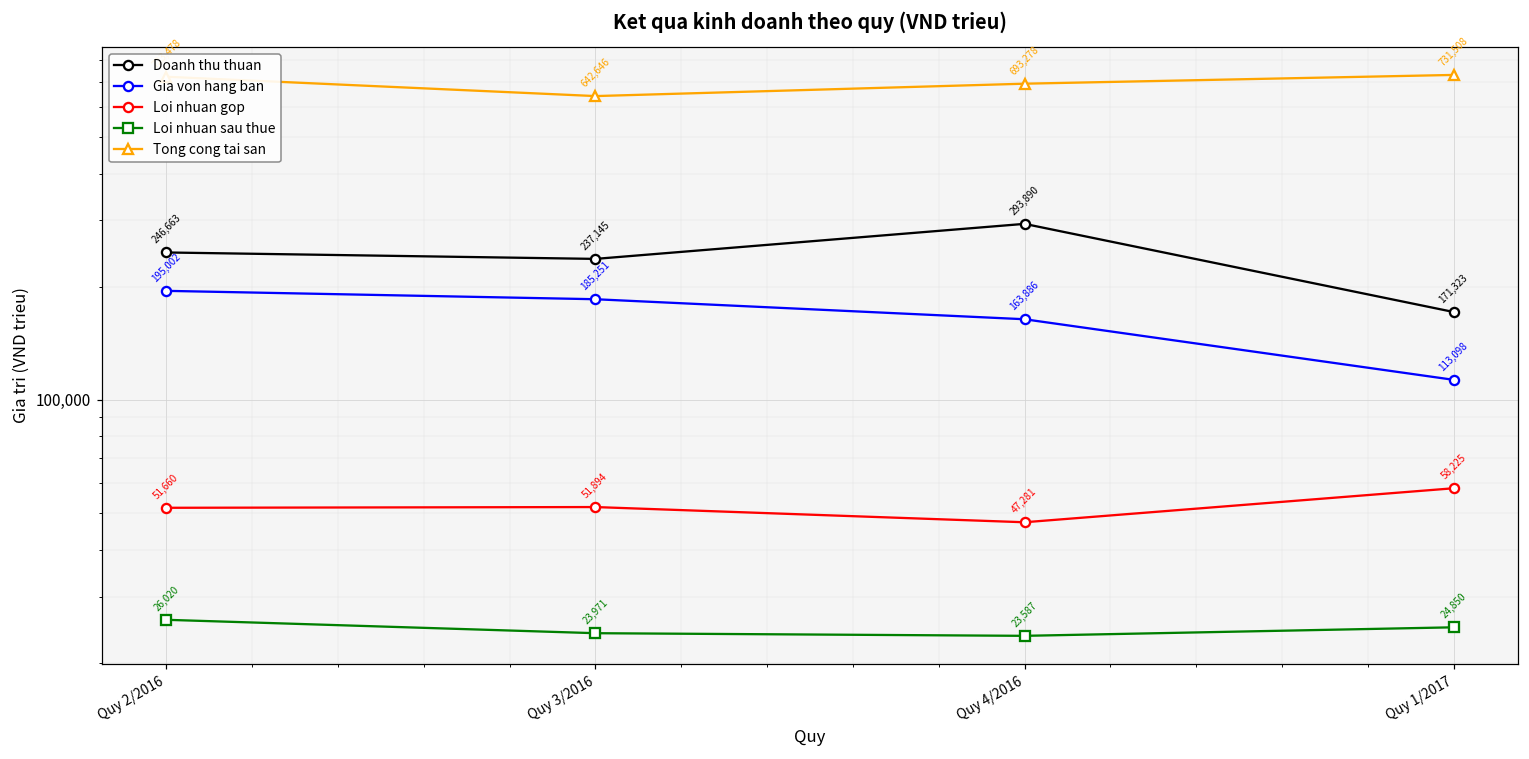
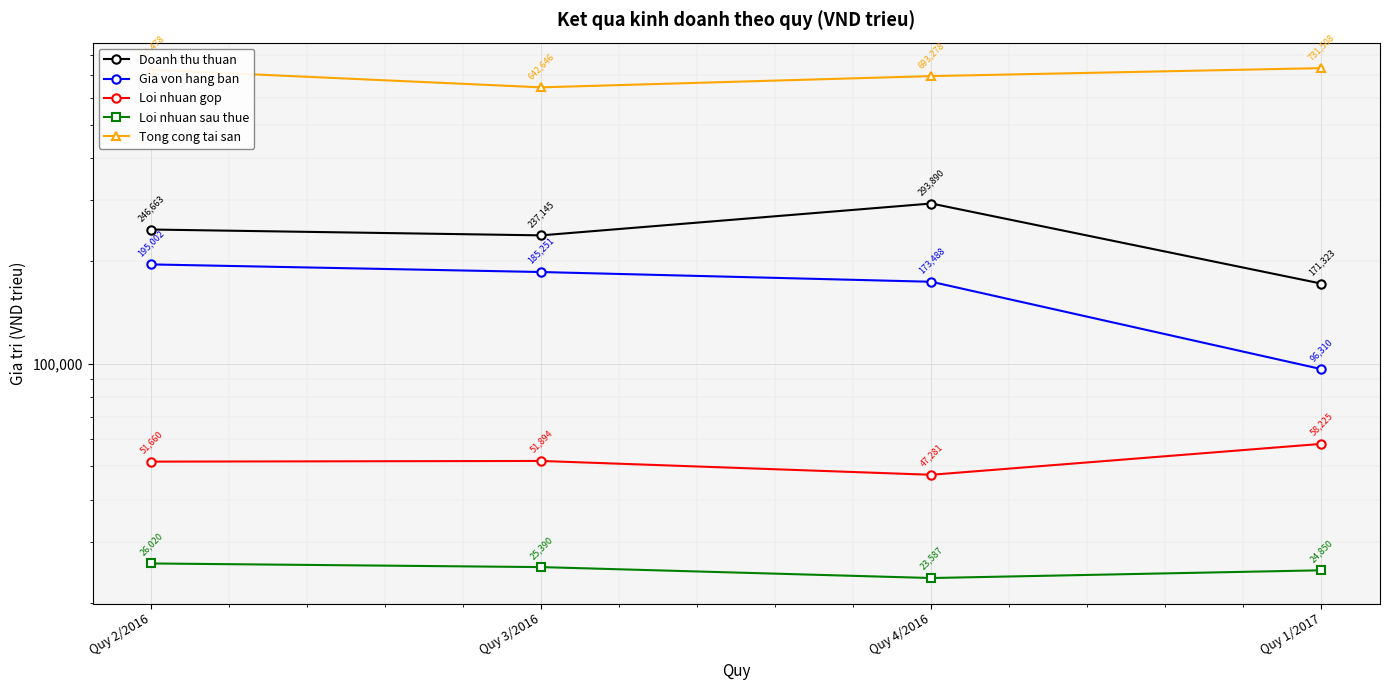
Loi nhuan sau thue, Quy 3/2016: 23,971 -> 25,390
Gia von hang ban, Quy 4/2016: 163,886 -> 173,488
Gia von hang ban, Quy 1/2017: 113,098 -> 96,310
